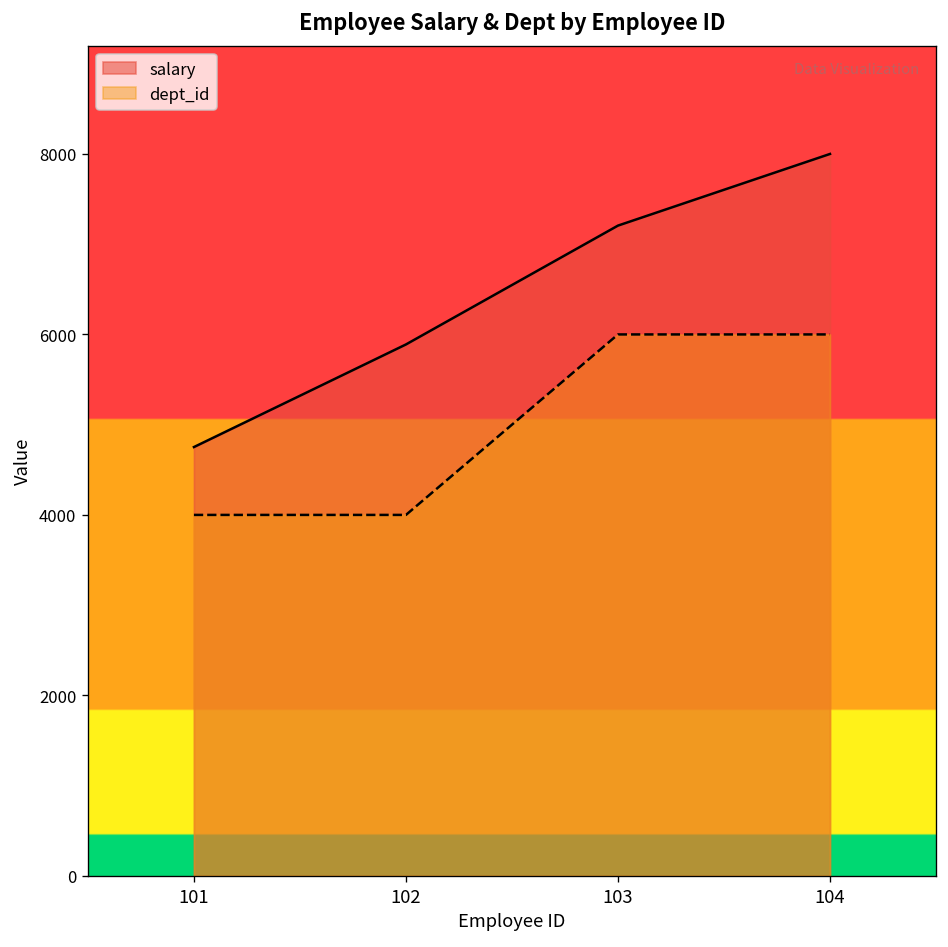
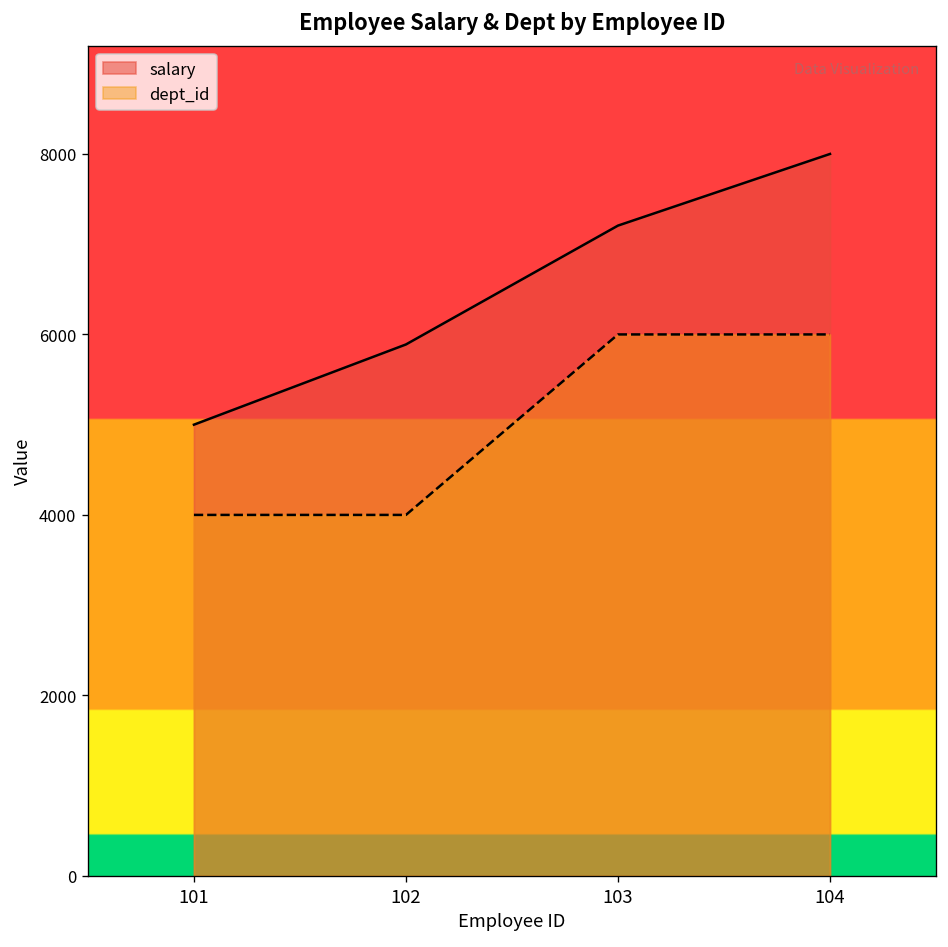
salary, 101: 4800 -> 5000
